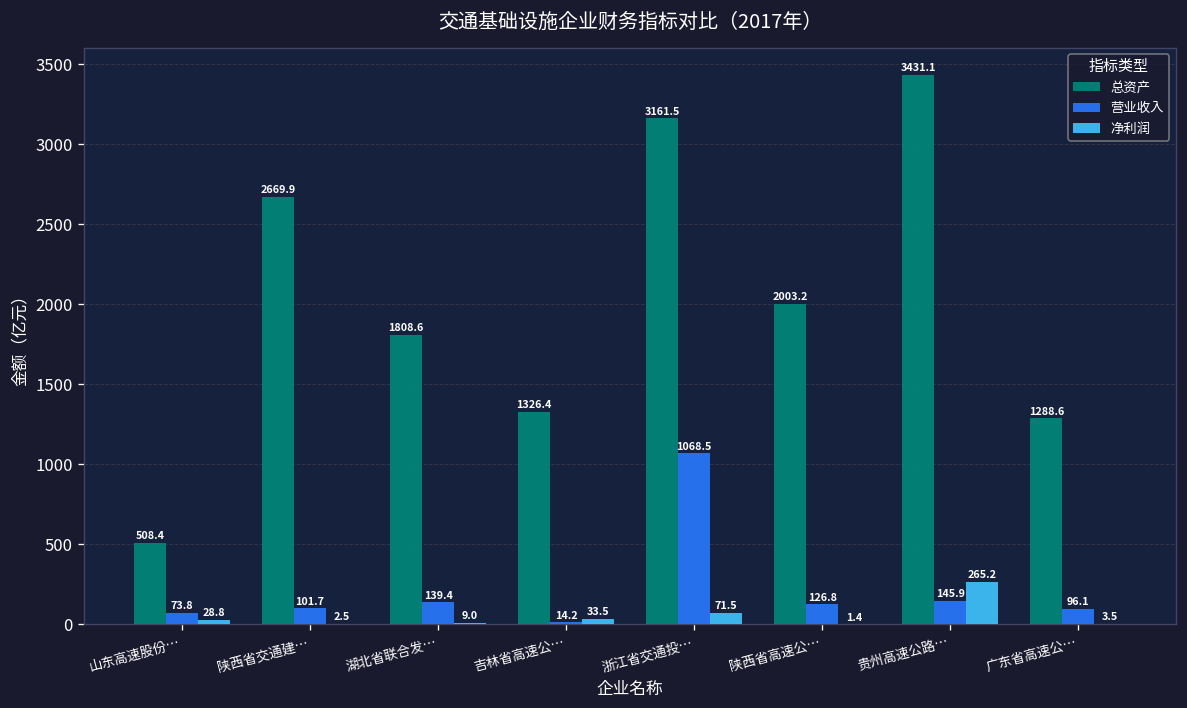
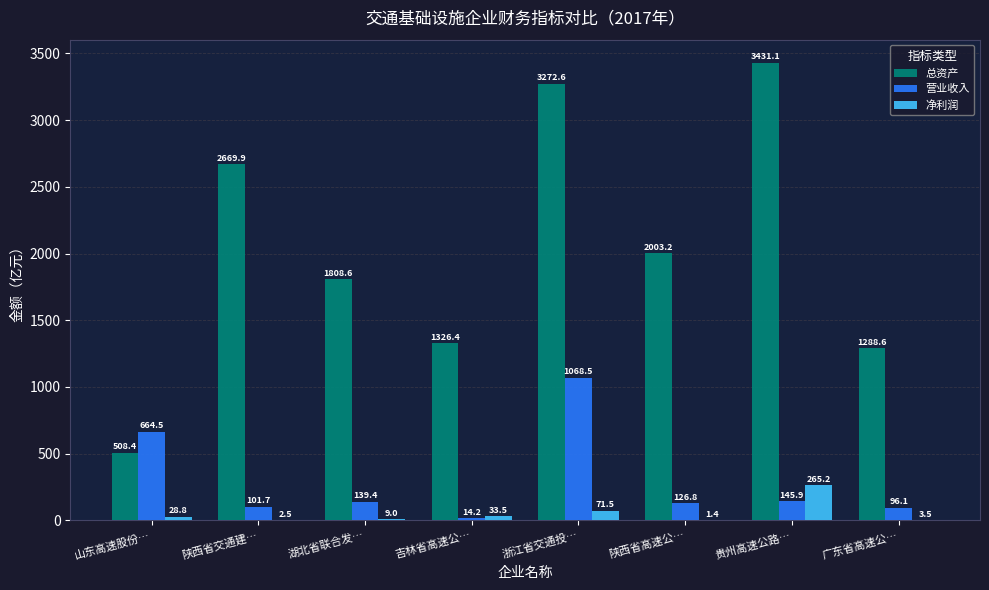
营业收入, 山东高速股份…: 73.8 -> 664.5
总资产, 浙江省交通投…: 3161.5 -> 3272.6
